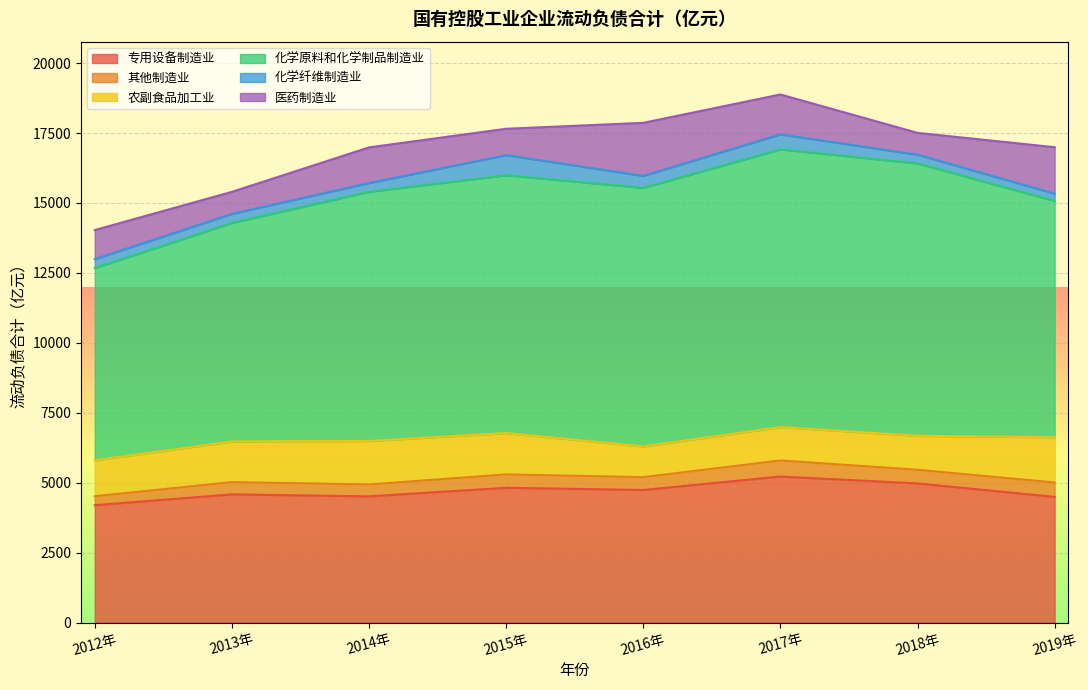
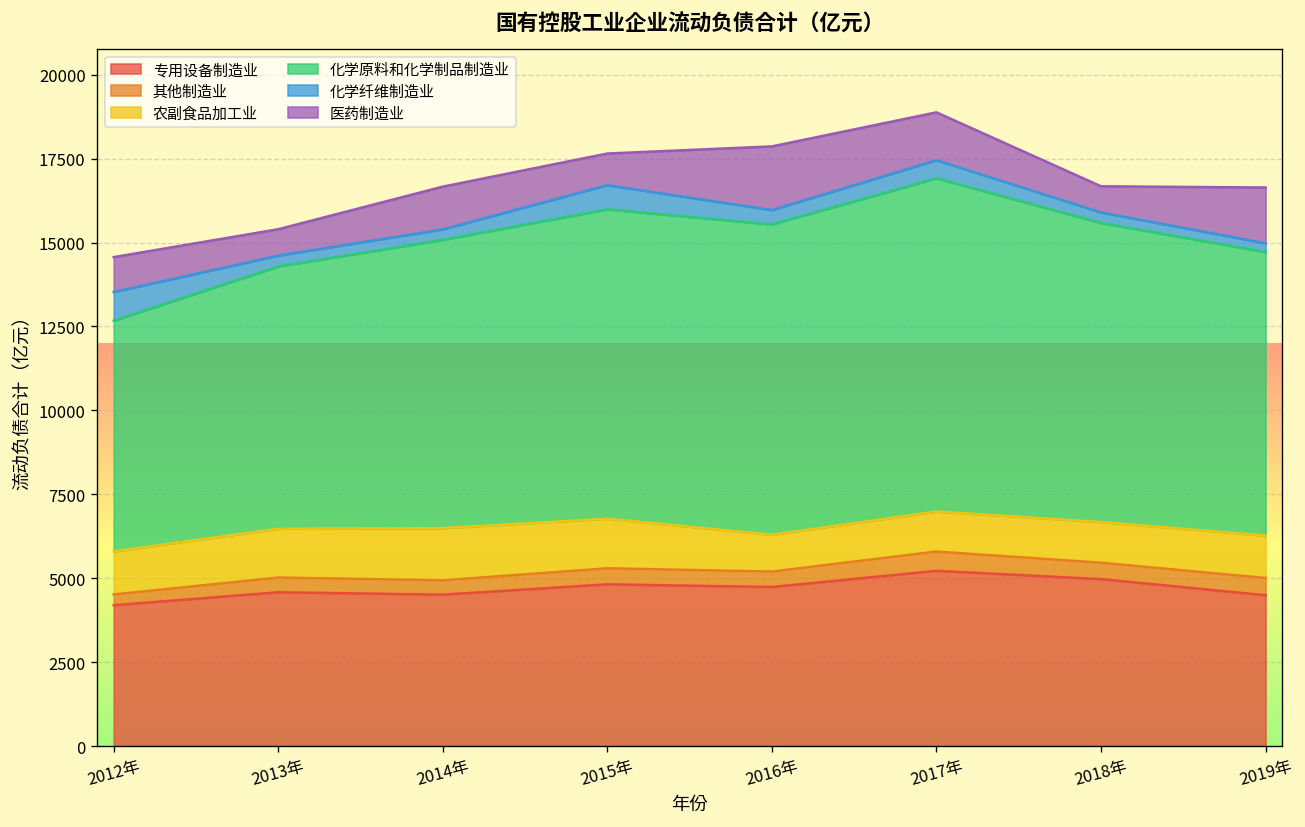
化学纤维制造业, 2012年: 300 -> 900
化学原料和化学制品制造业, 2014年: 8900 -> 8600
化学原料和化学制品制造业, 2018年: 9700 -> 8900
农副食品加工业, 2019年: 1600 -> 1300
